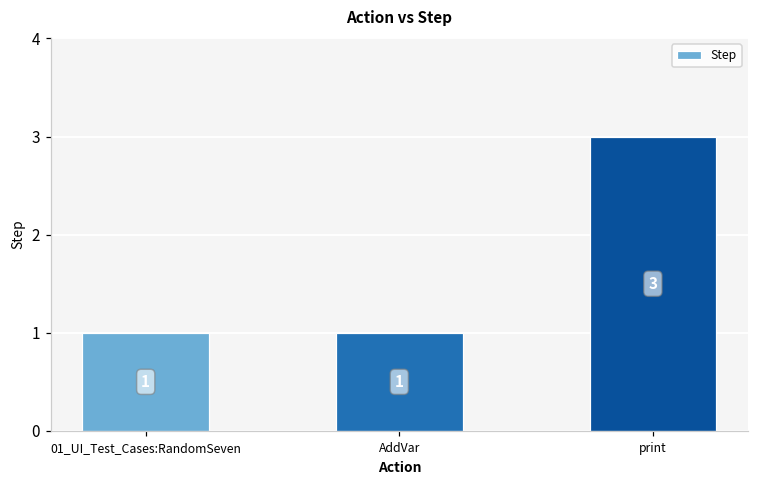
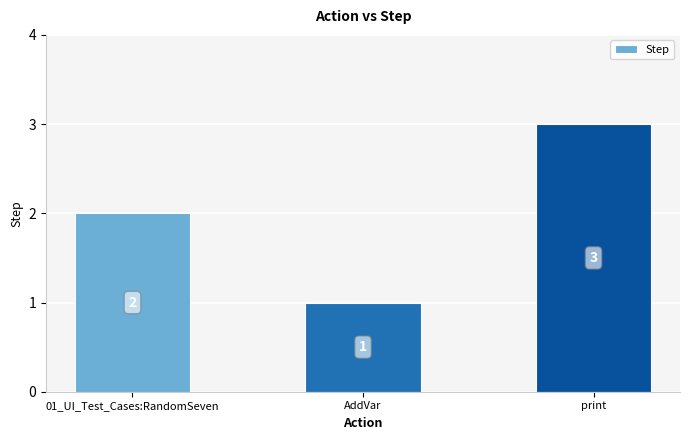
01_UI_Test_Cases:RandomSeven: 1 -> 2
